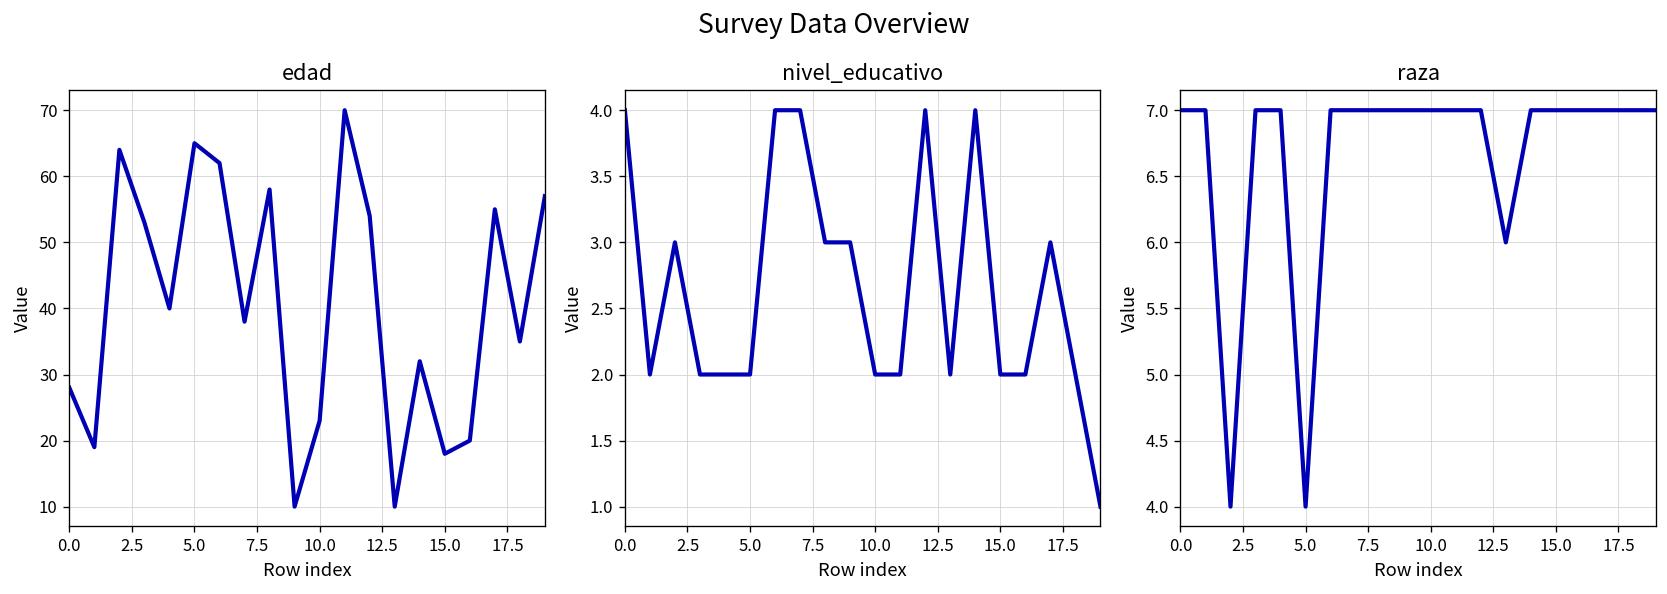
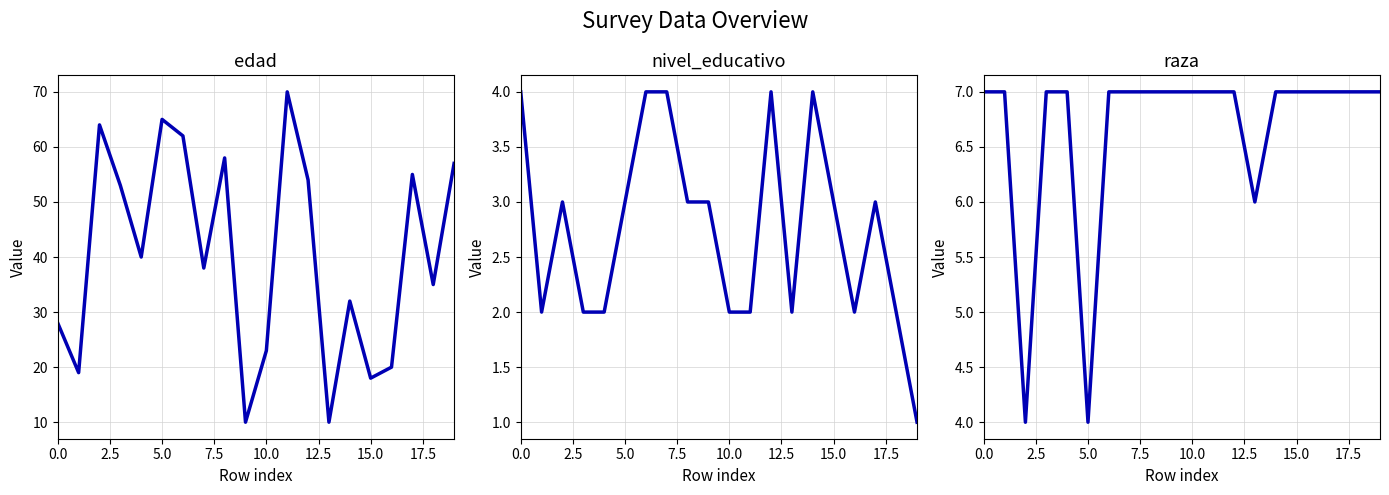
nivel_educativo, 5.0: 2 -> 3
nivel_educativo, 15.0: 2 -> 3
